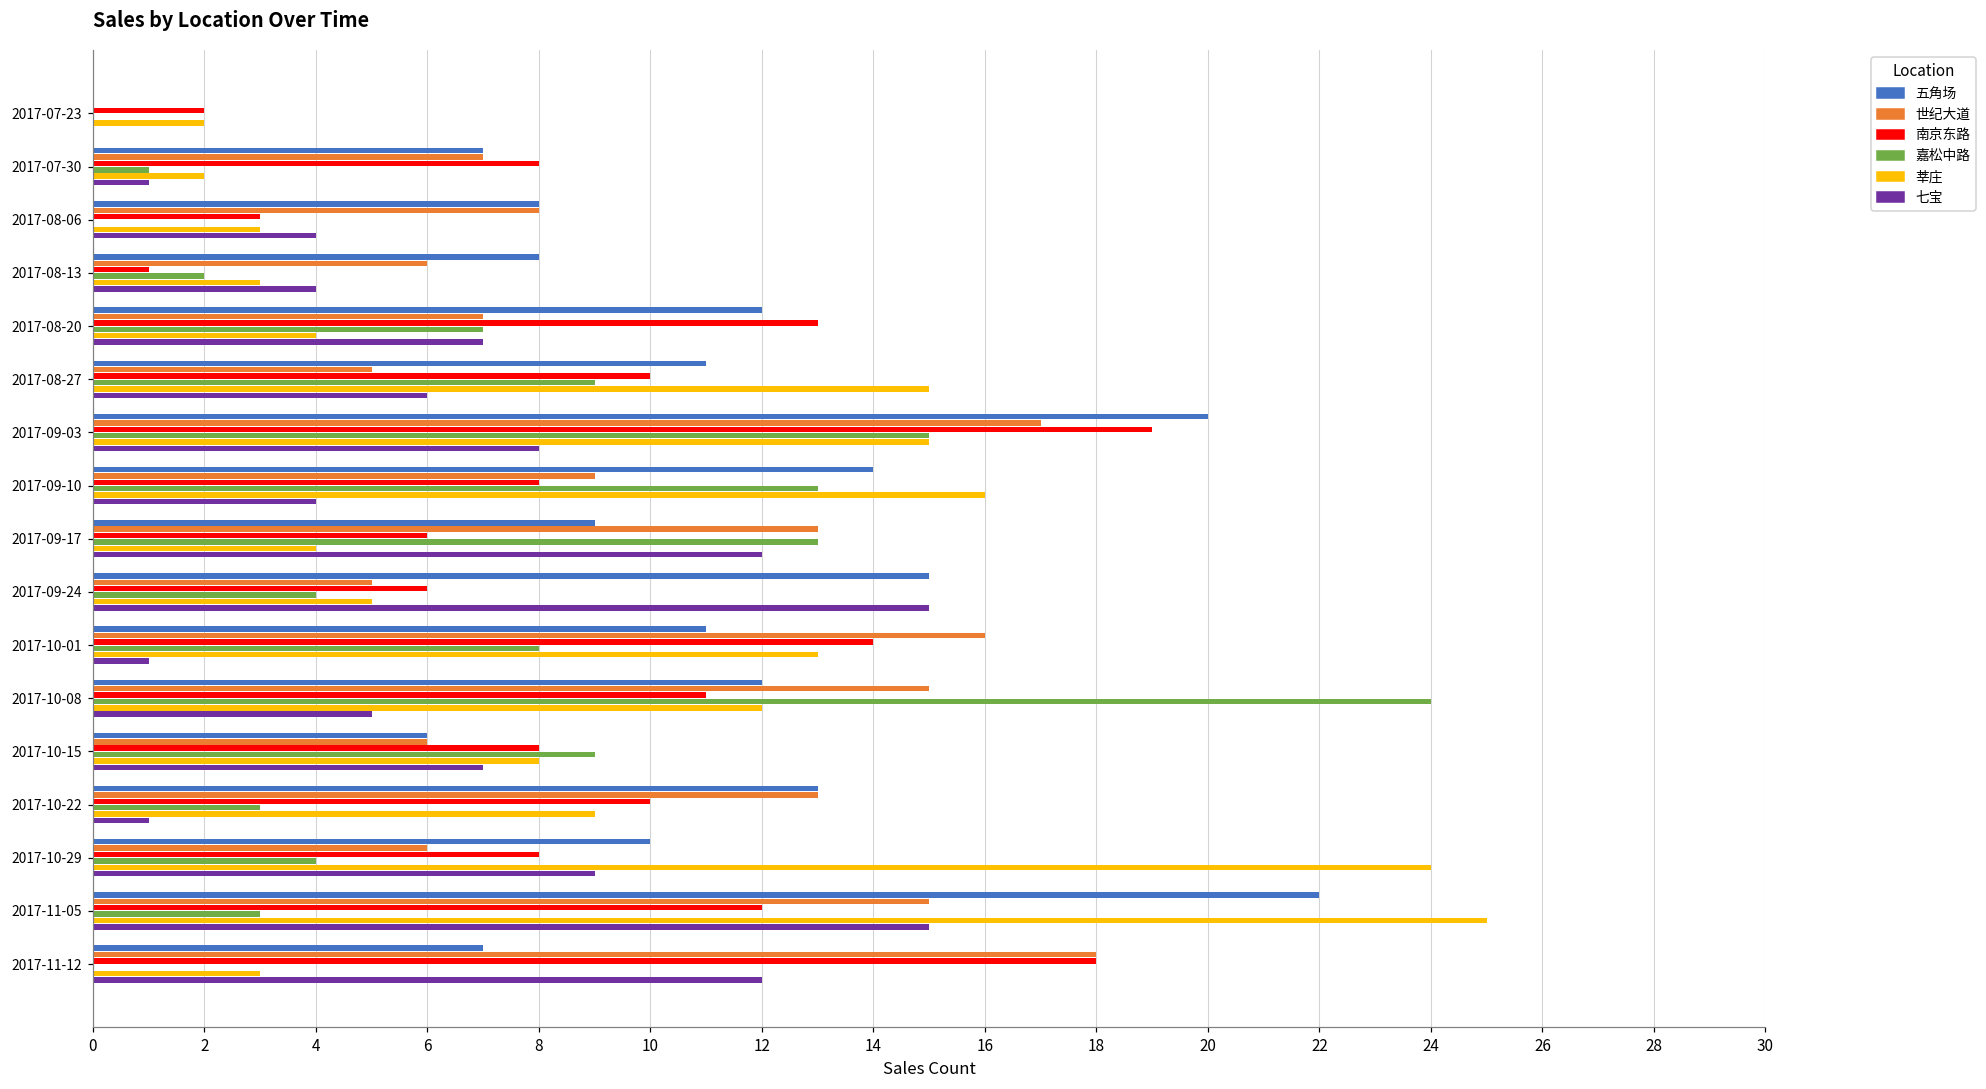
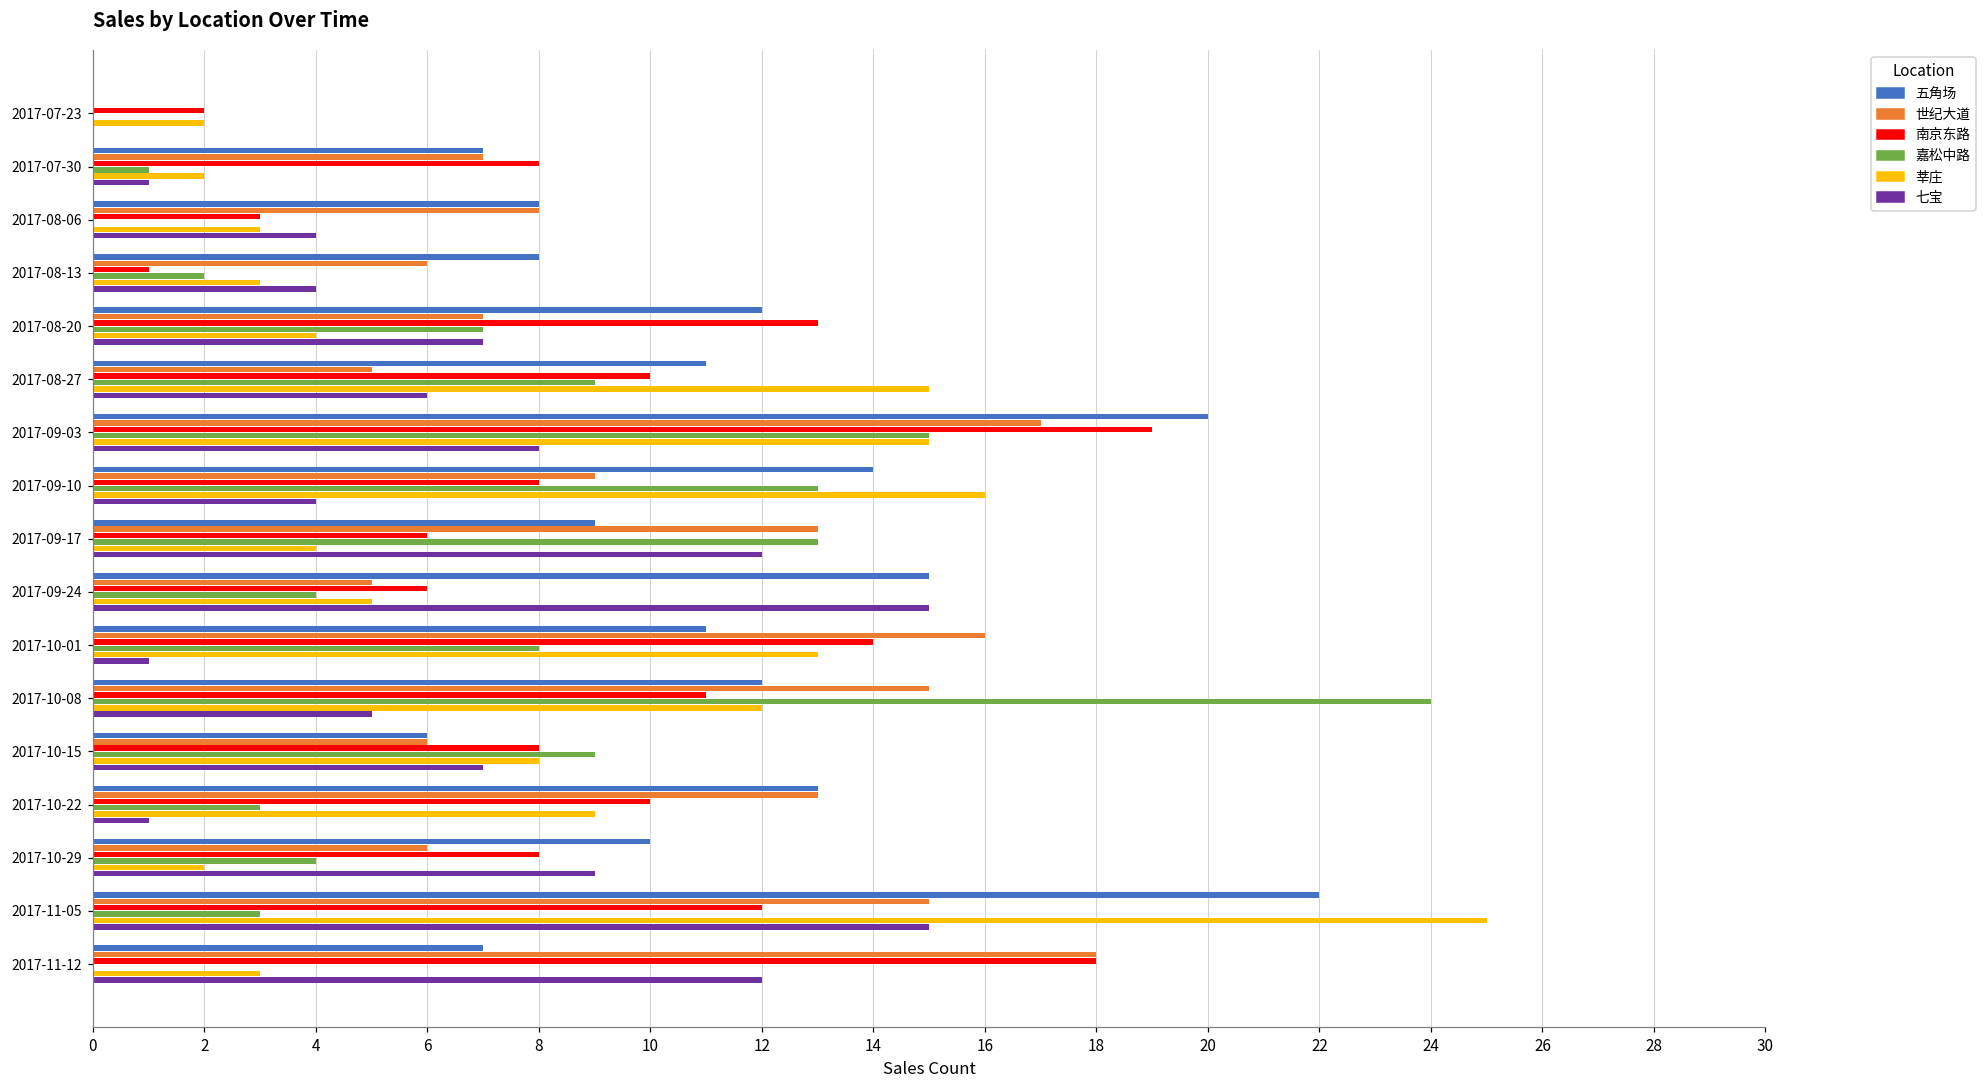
莘庄, 2017-10-29: 24 -> 2
